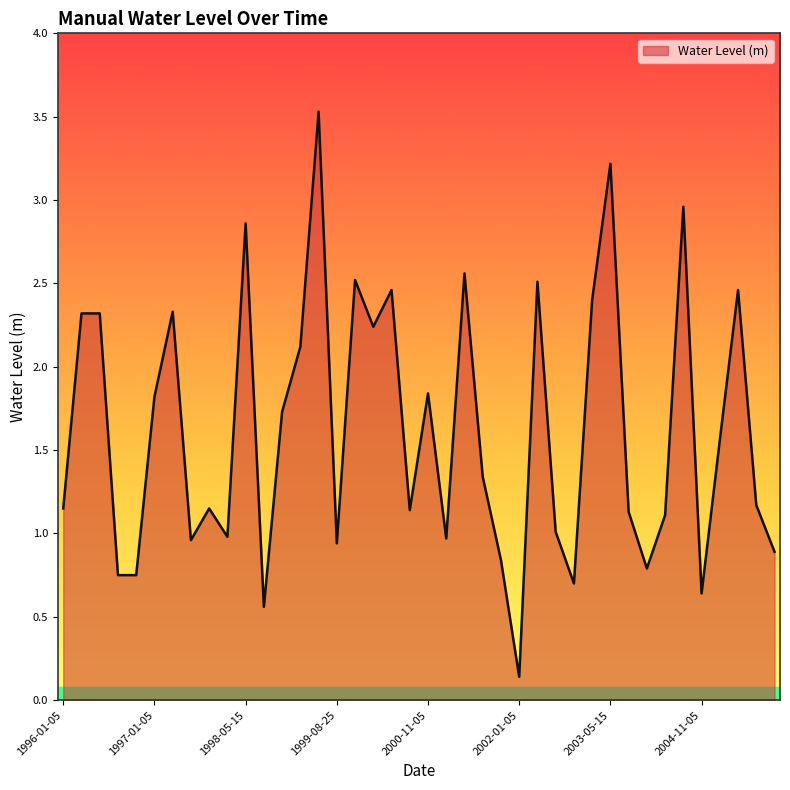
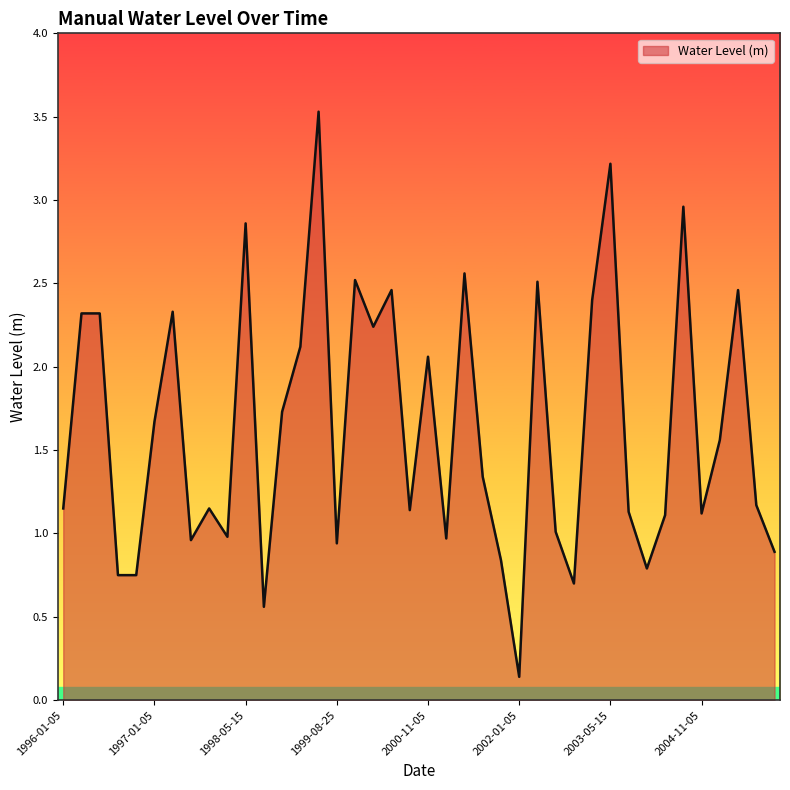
1997-01-05: 1.82 -> 1.67
2000-11-05: 1.84 -> 2.06
2004-11-05: 0.64 -> 1.12
